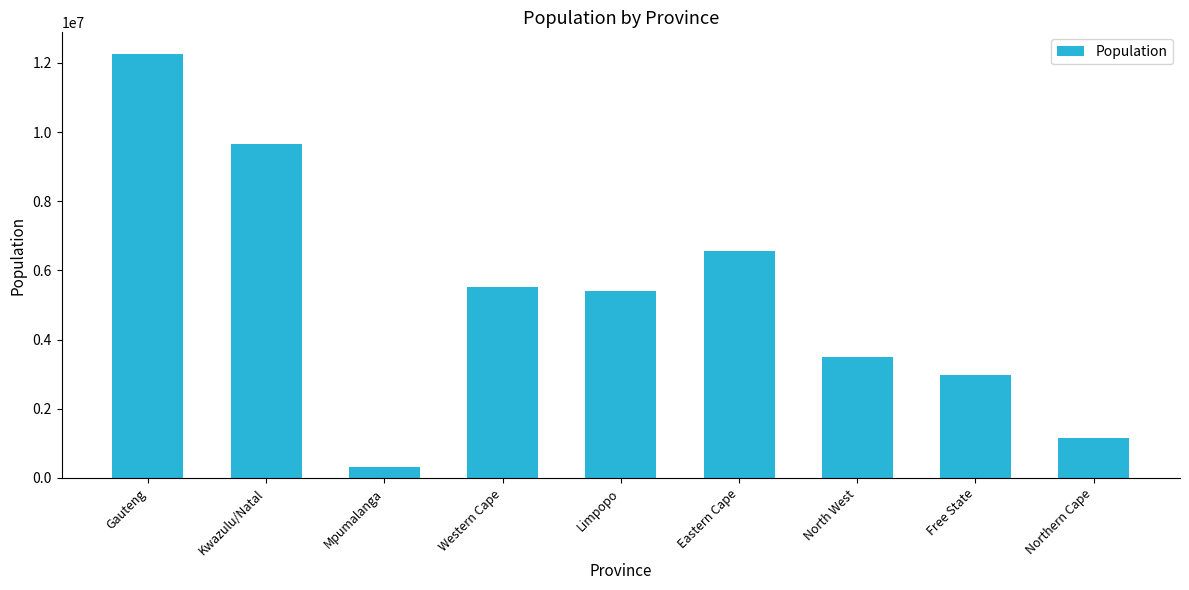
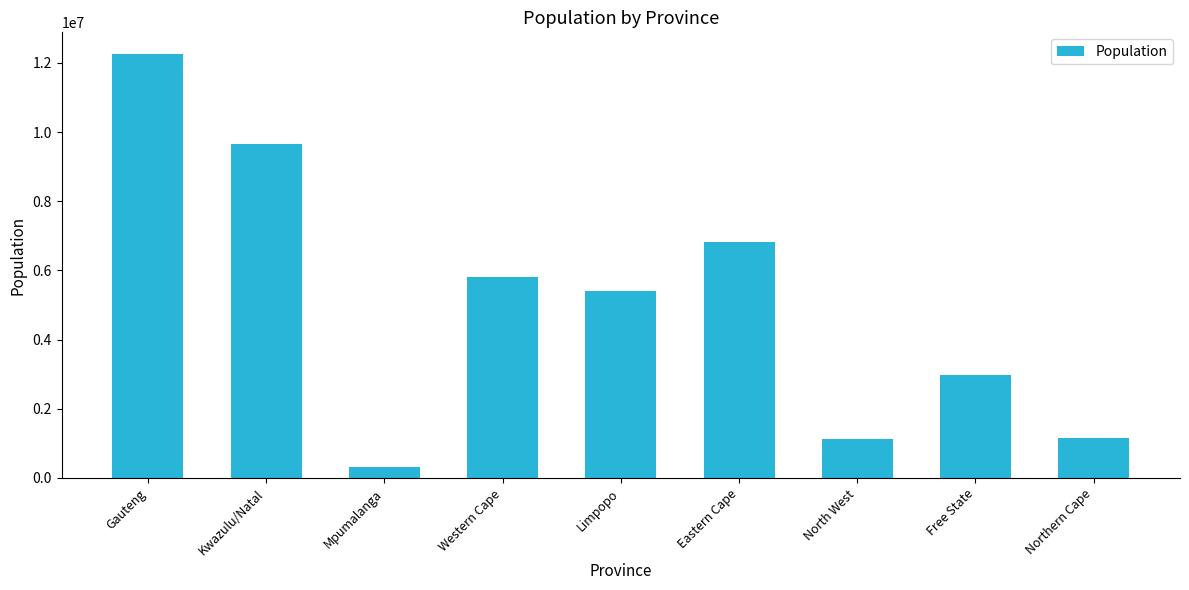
Western Cape: 5500000 -> 5800000
Eastern Cape: 6600000 -> 6800000
North West: 3500000 -> 1100000
